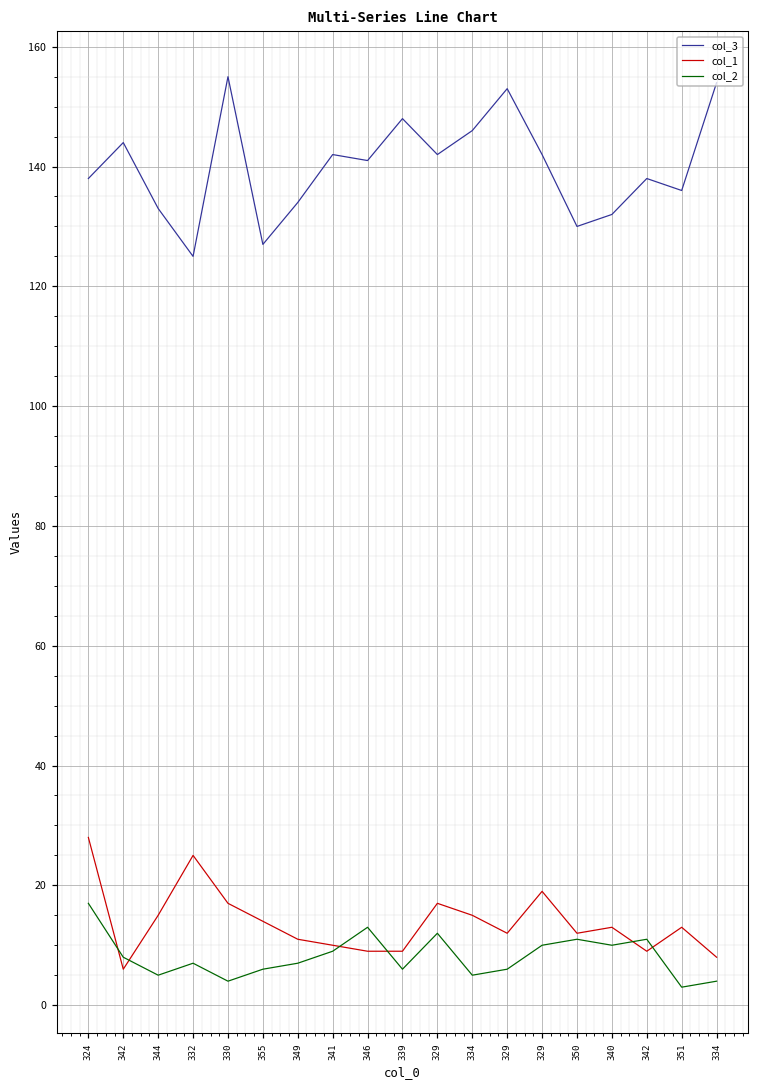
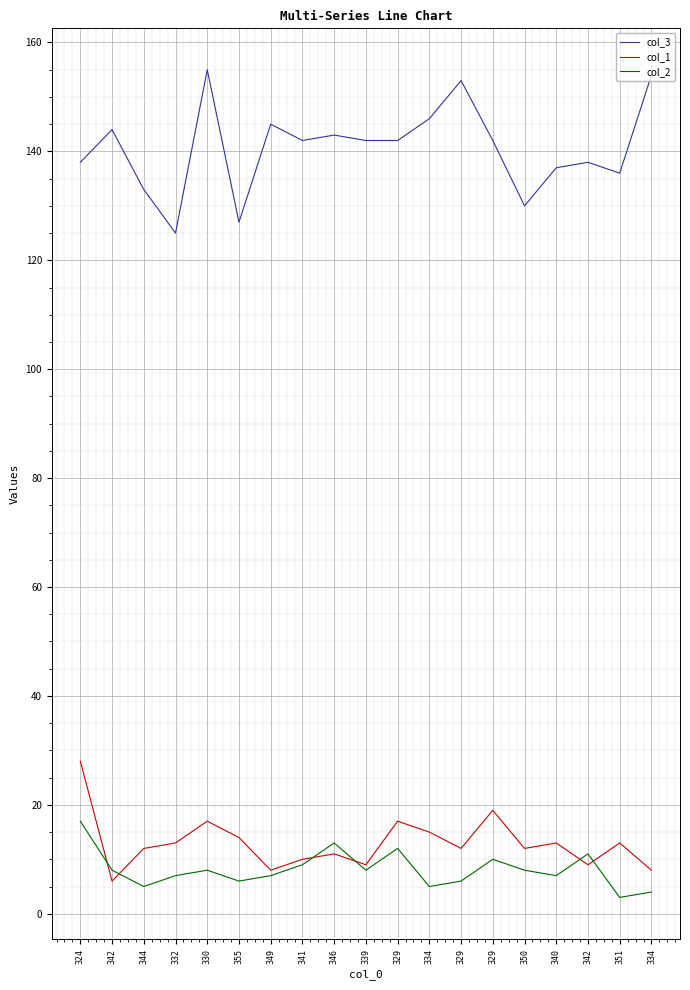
col_1, 344: 15 -> 12
col_1, 332: 25 -> 13
col_2, 330: 4 -> 8
col_3, 349: 134 -> 145
col_1, 349: 11 -> 8
col_3, 346: 141 -> 143
col_1, 346: 9 -> 11
col_3, 339: 148 -> 142
col_2, 339: 6 -> 8
col_2, 350: 11 -> 8
col_3, 340: 132 -> 137
col_2, 340: 10 -> 7
